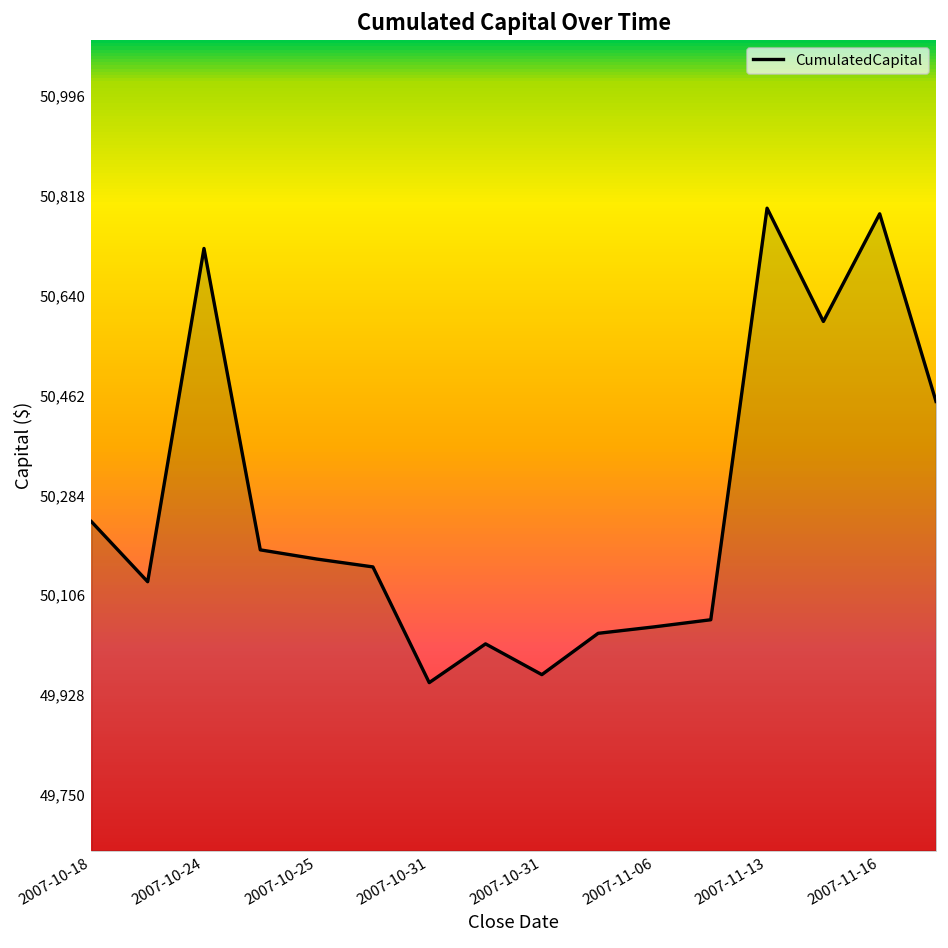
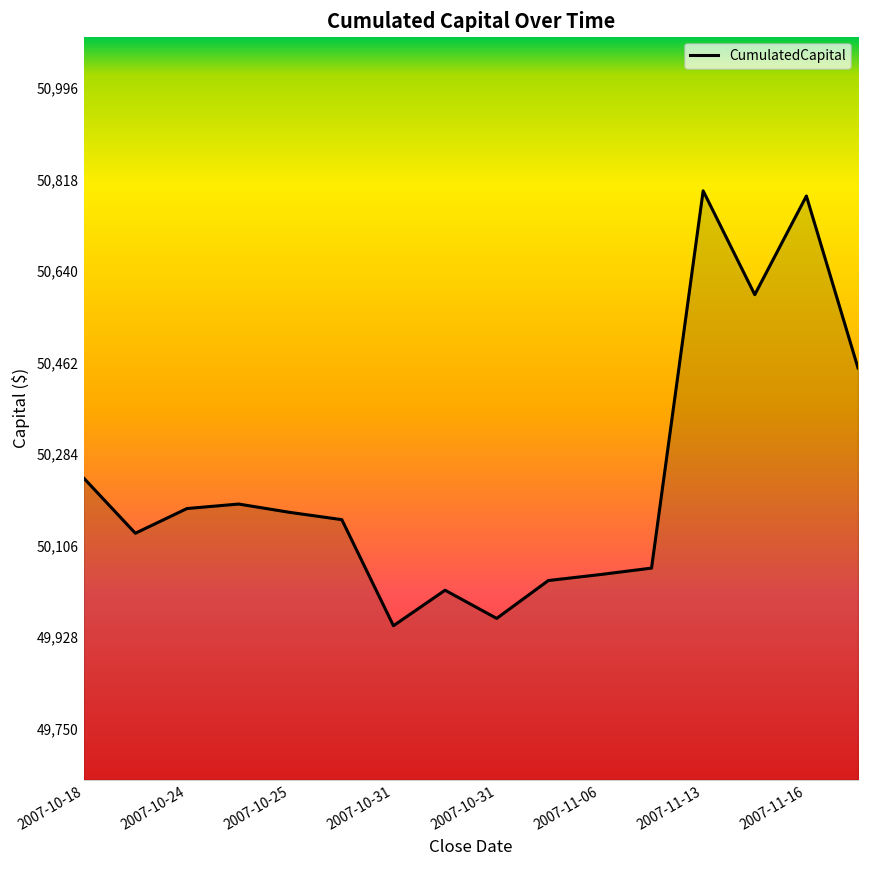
2007-10-24: 50,730 -> 50,180
